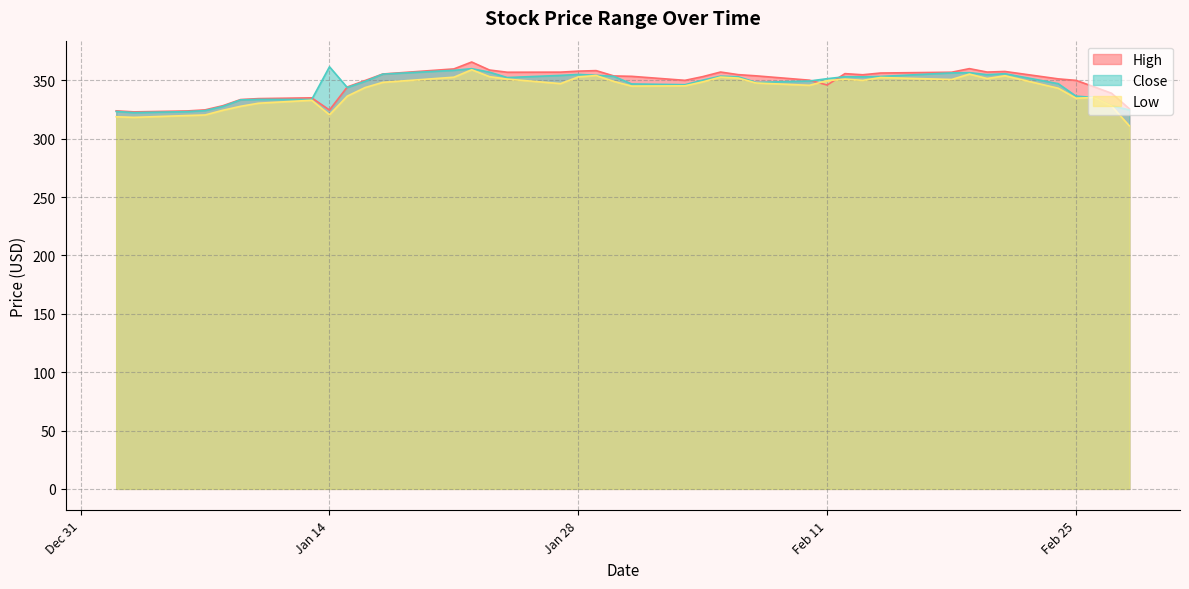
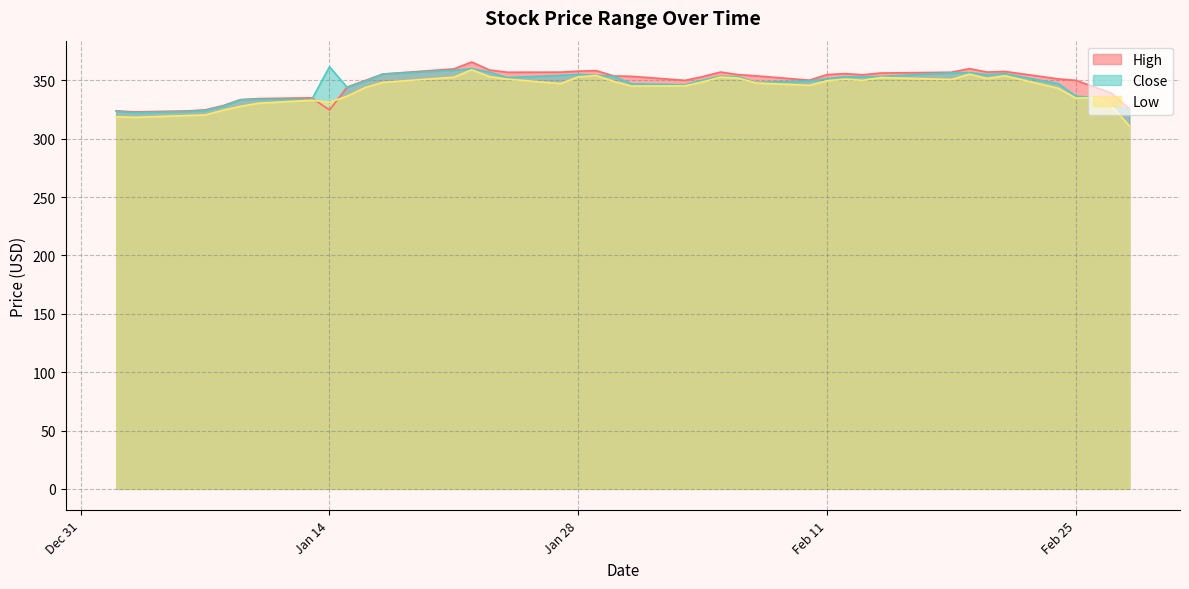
Low, Jan 14: 320 -> 331
High, Feb 11: 346 -> 355
